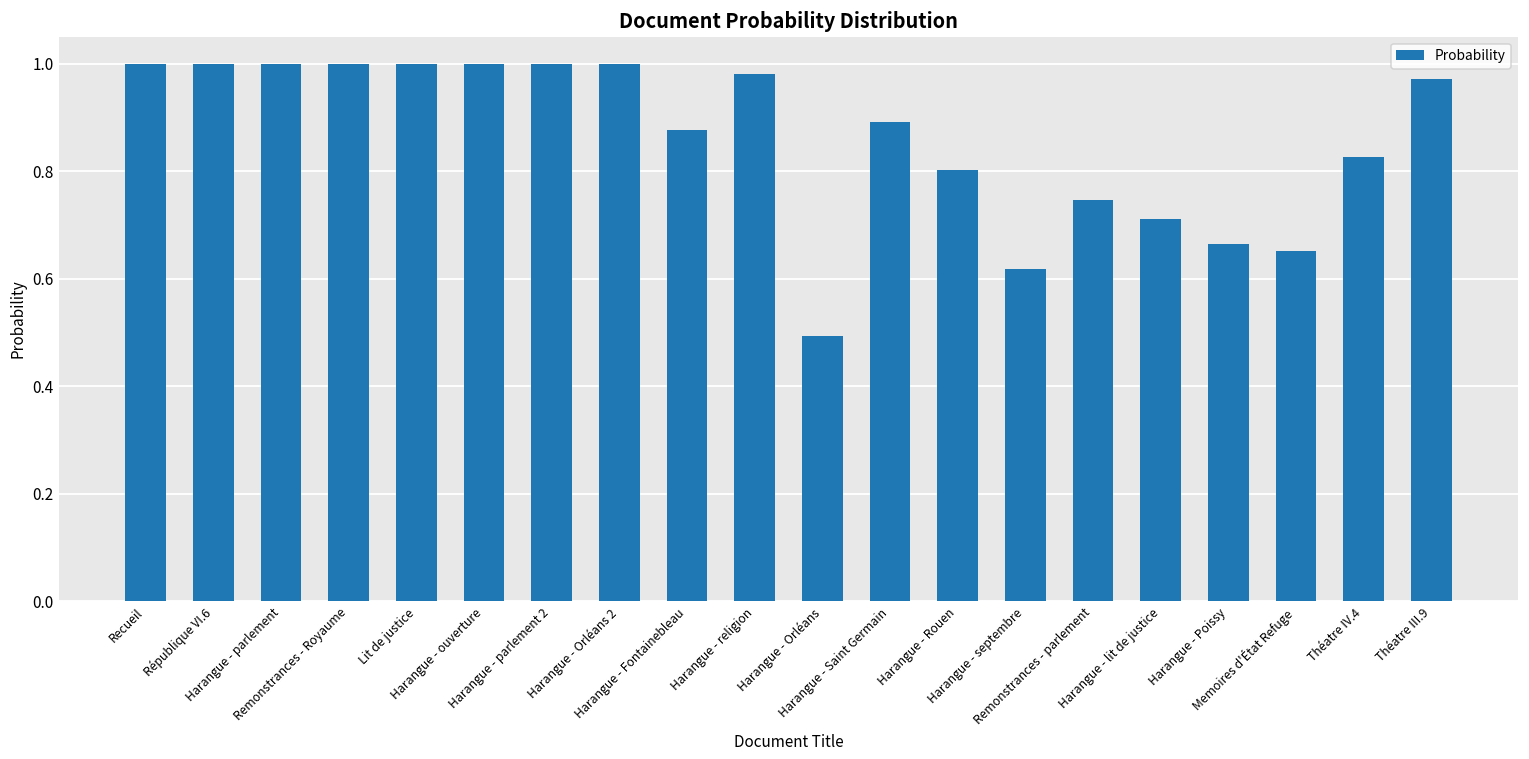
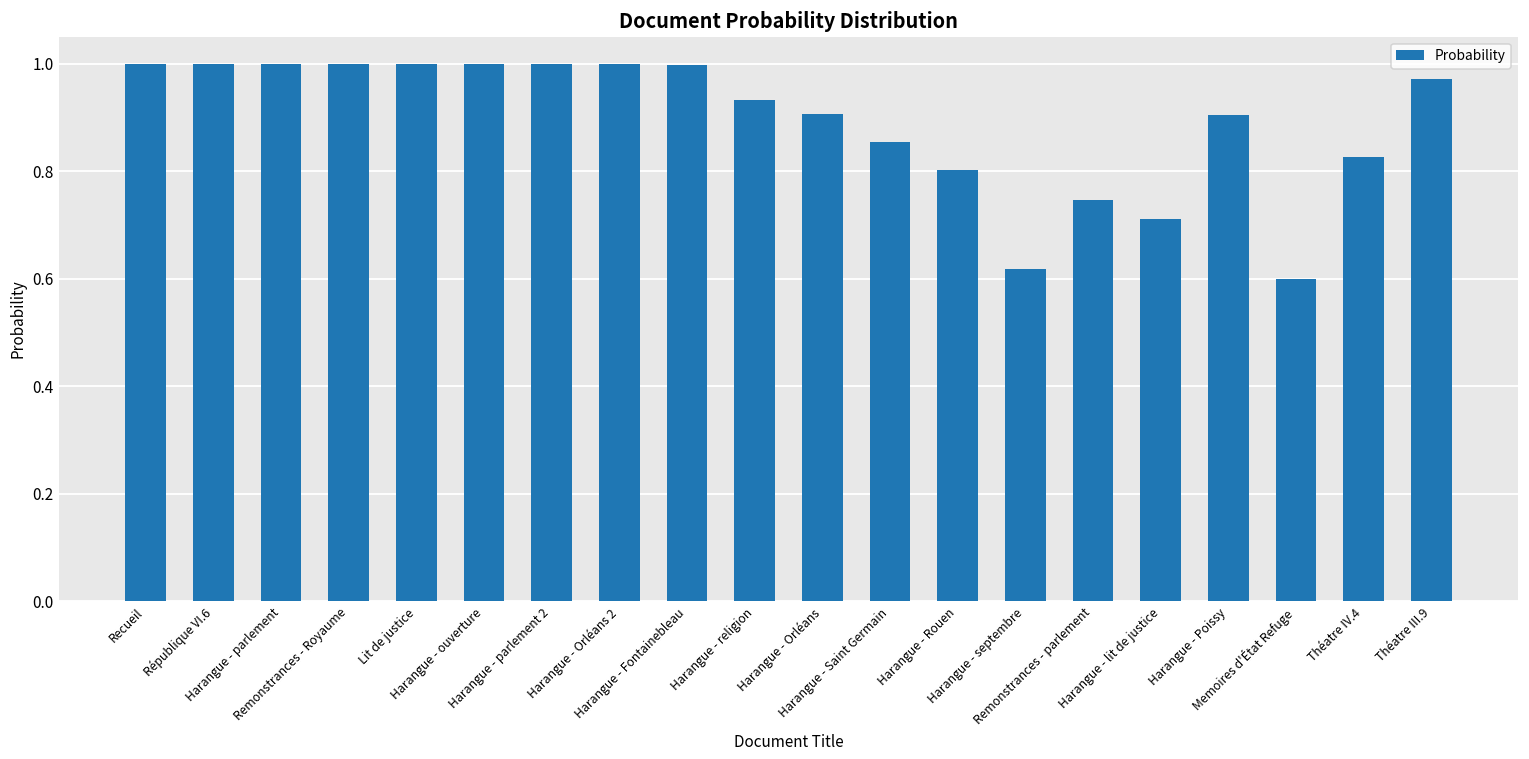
Harangue - Fontainebleau: 0.88 -> 1.00
Harangue - religion: 0.98 -> 0.93
Harangue - Orléans: 0.49 -> 0.91
Harangue - Saint Germain: 0.89 -> 0.85
Harangue - Poissy: 0.66 -> 0.90
Memoires d'État Refuge: 0.65 -> 0.60
